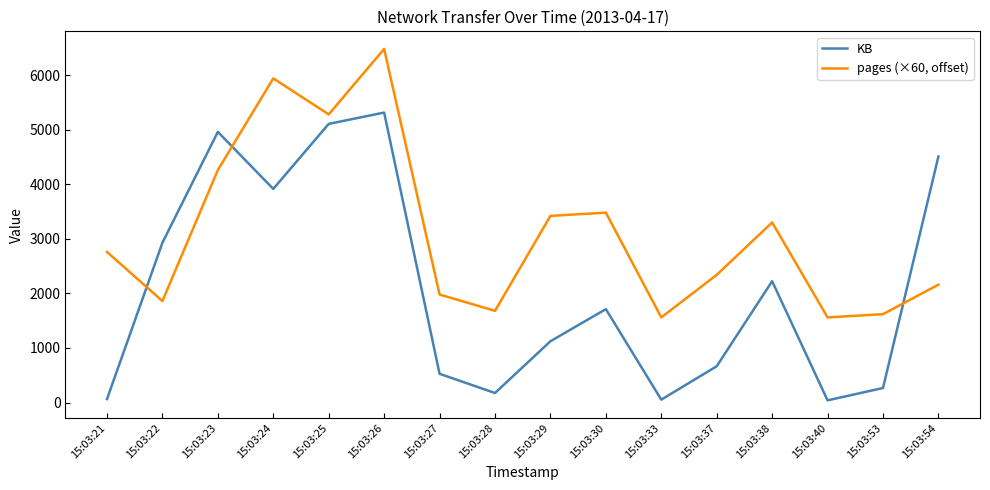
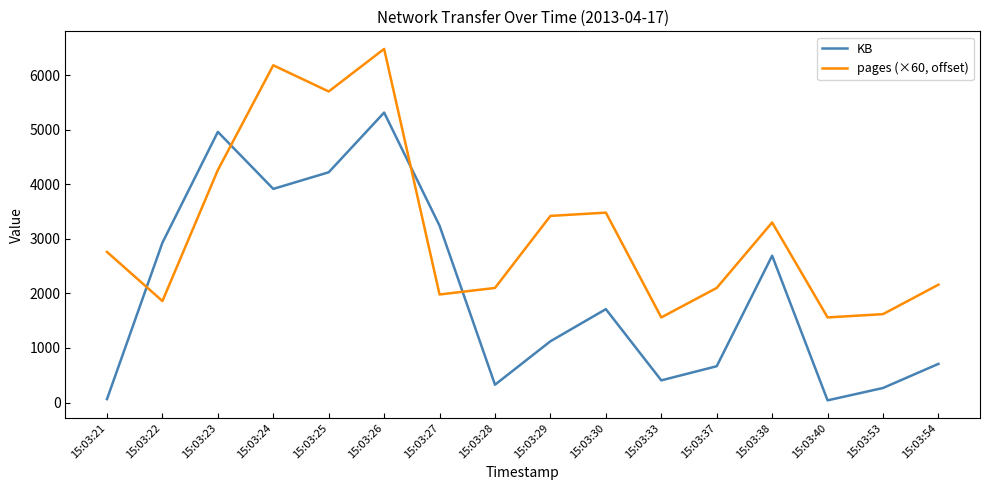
pages (×60, offset), 15:03:24: 5900 -> 6200
KB, 15:03:25: 5100 -> 4200
pages (×60, offset), 15:03:25: 5300 -> 5700
KB, 15:03:27: 500 -> 3200
KB, 15:03:28: 200 -> 300
pages (×60, offset), 15:03:28: 1700 -> 2100
KB, 15:03:33: 100 -> 400
pages (×60, offset), 15:03:37: 2300 -> 2100
KB, 15:03:38: 2200 -> 2700
KB, 15:03:54: 4500 -> 700
